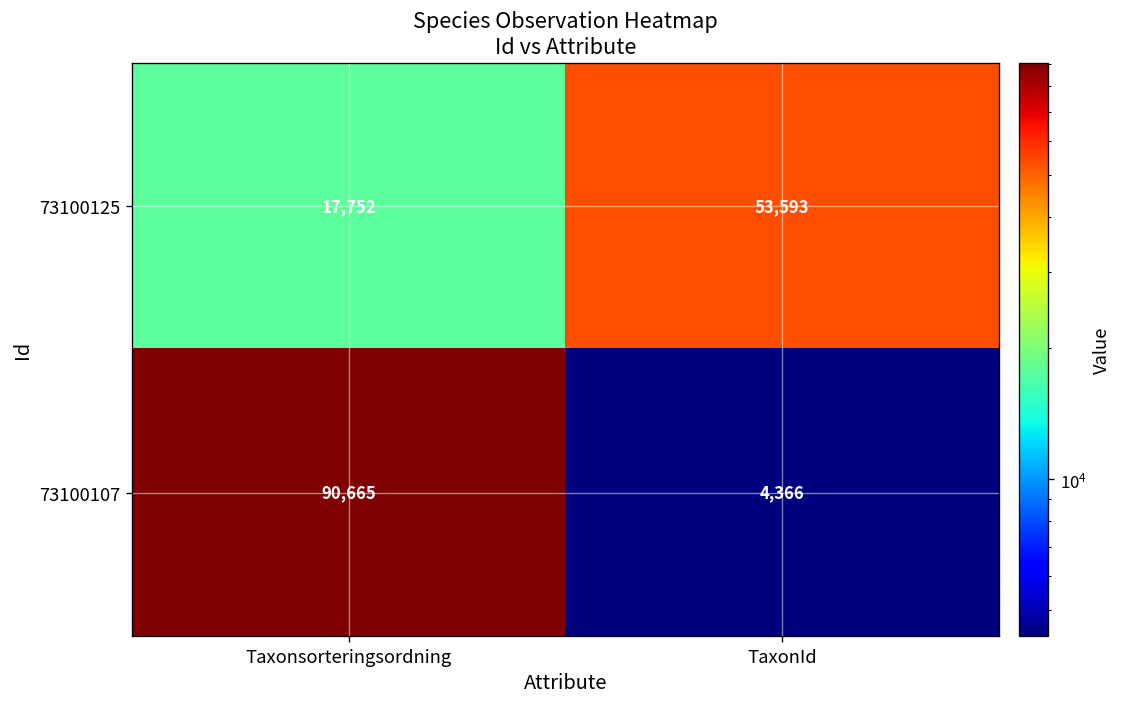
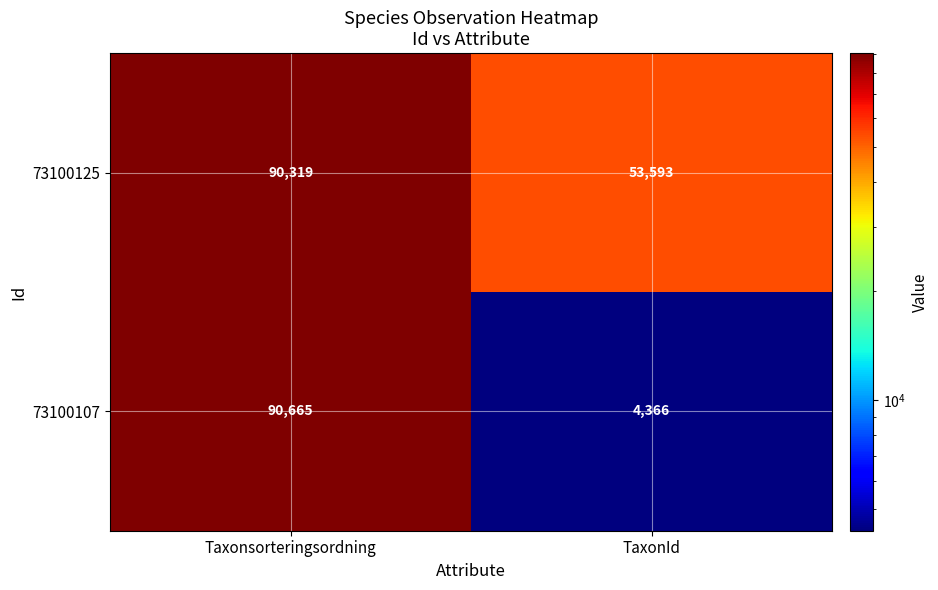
73100125, Taxonsorteringsordning: 17,752 -> 90,319
